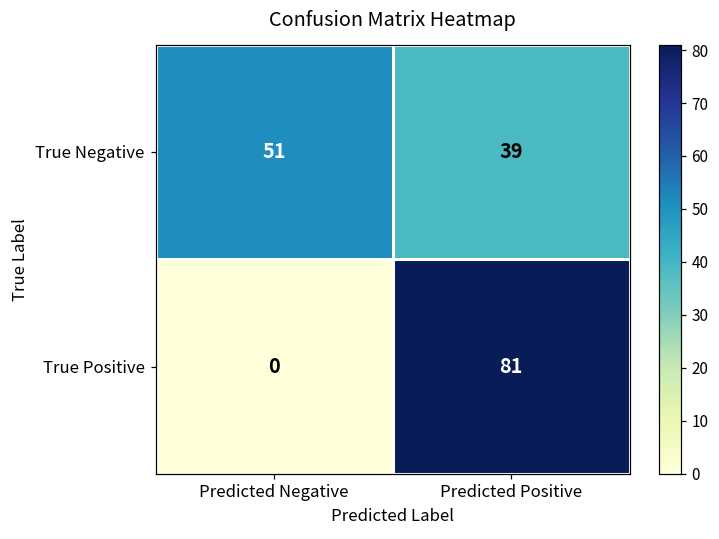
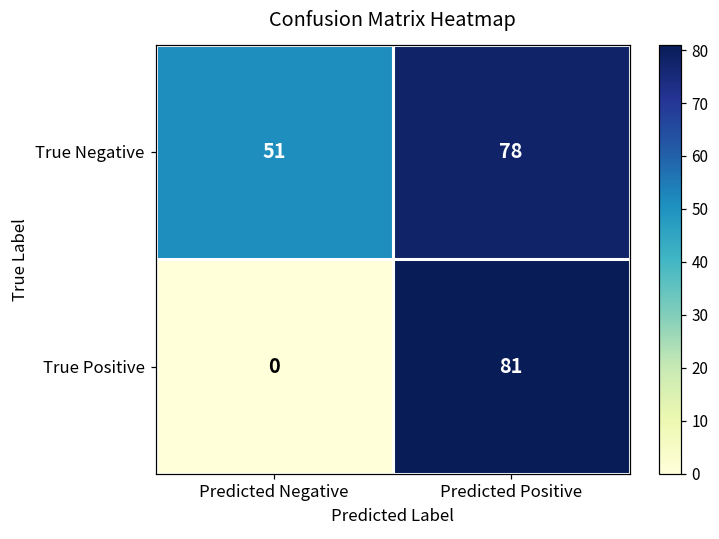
True Negative, Predicted Positive: 39 -> 78
